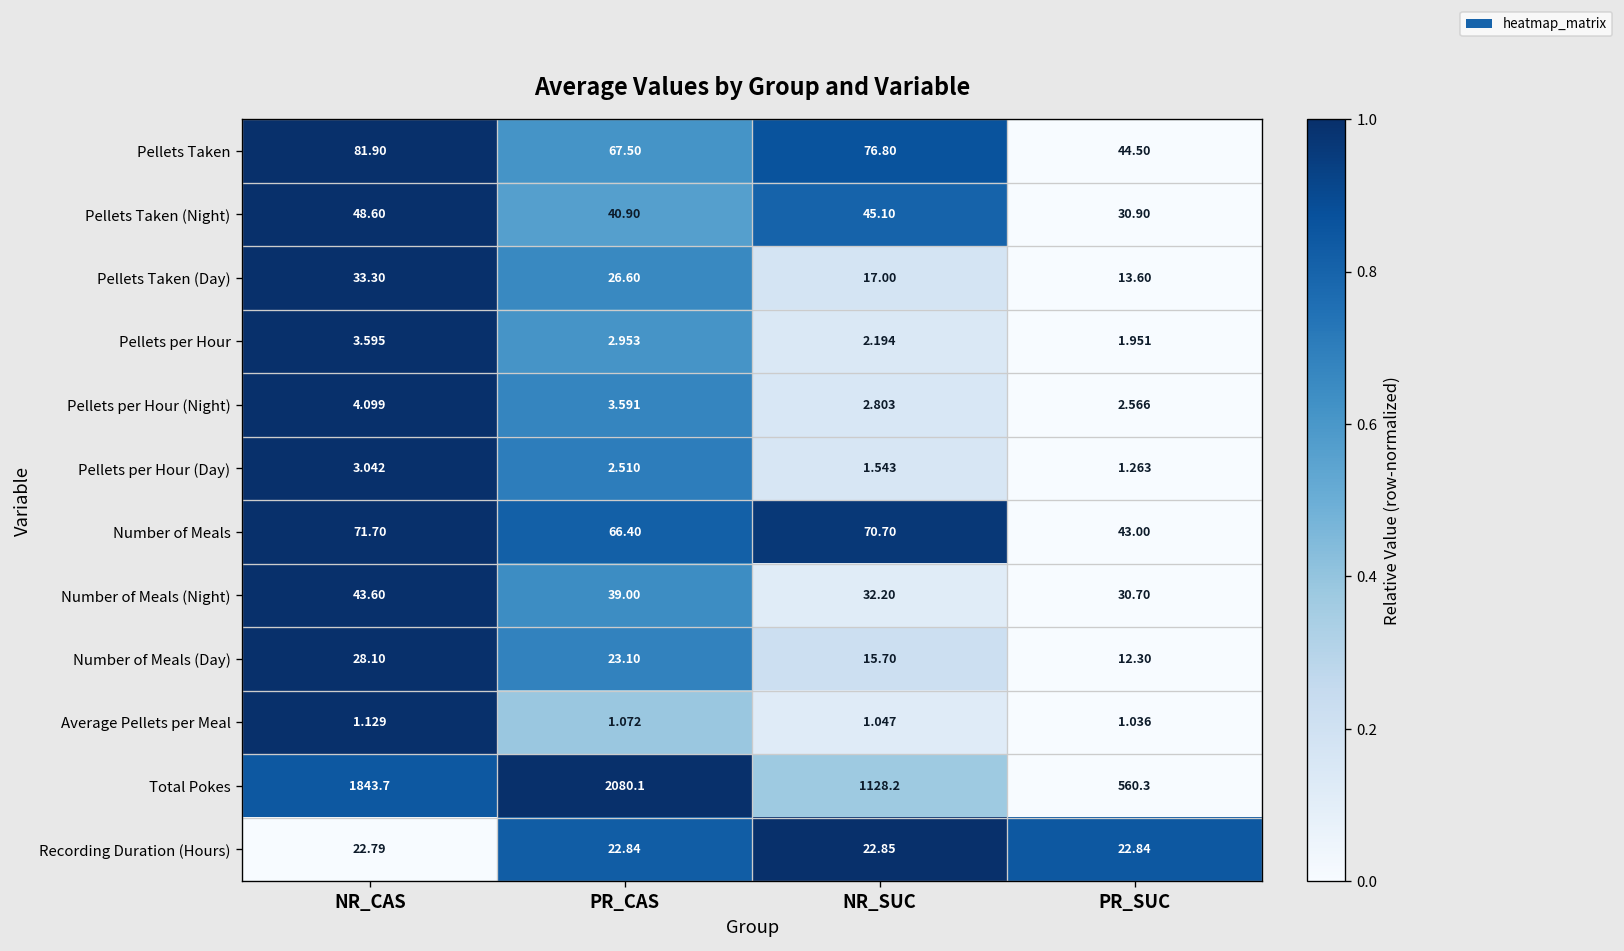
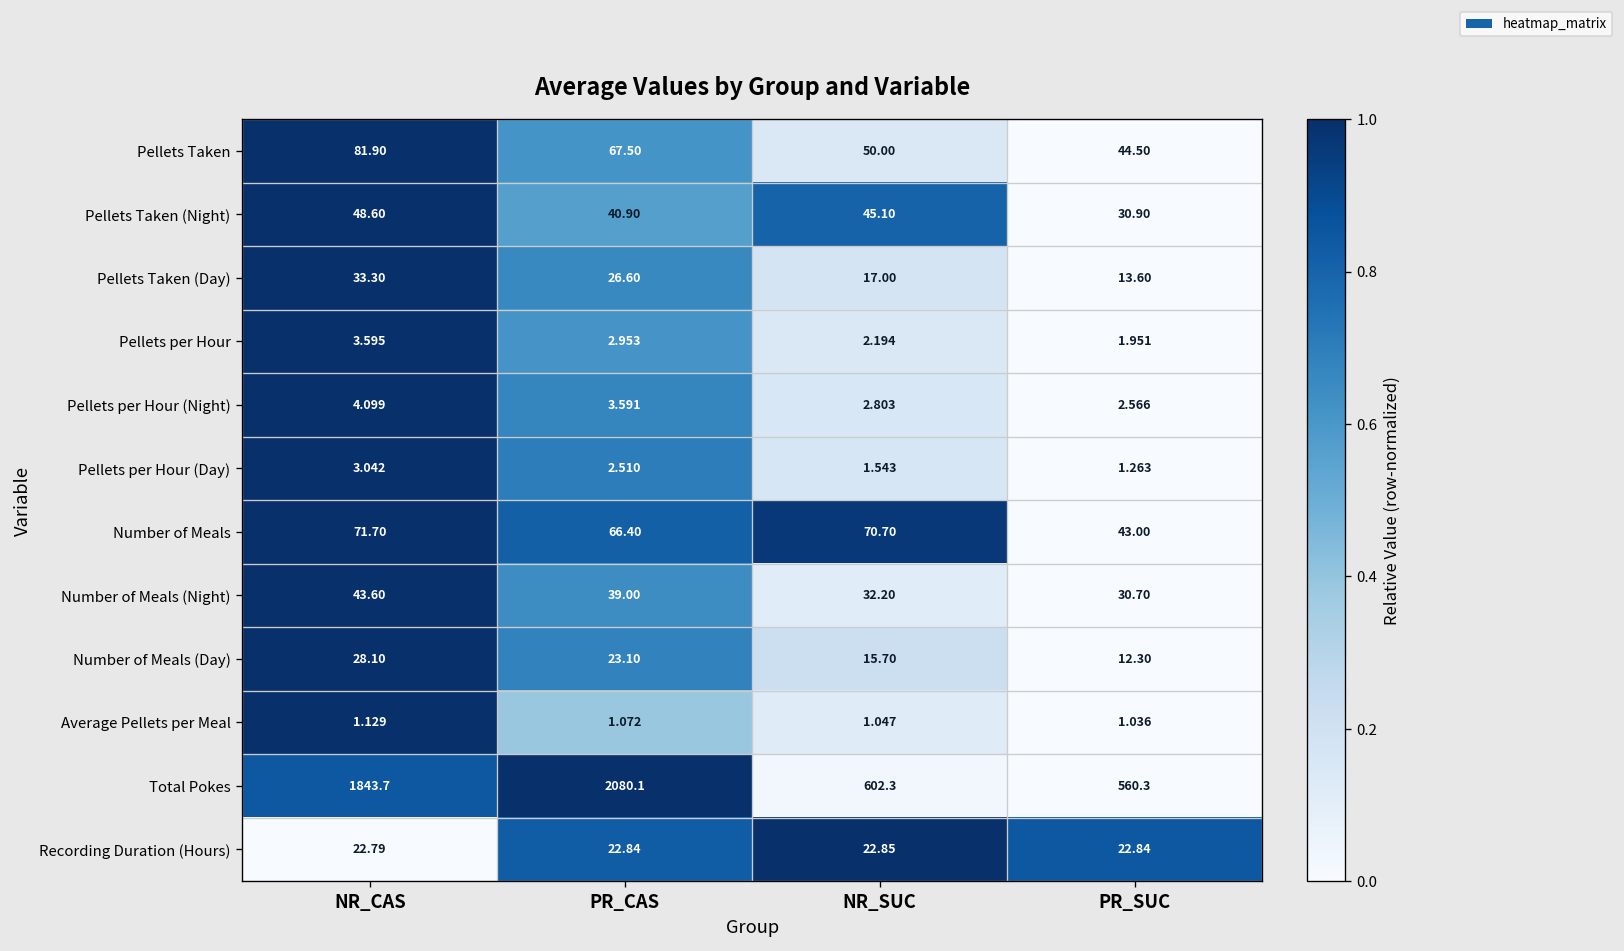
Pellets Taken, NR_SUC: 76.80 -> 50.00
Total Pokes, NR_SUC: 1128.2 -> 602.3
